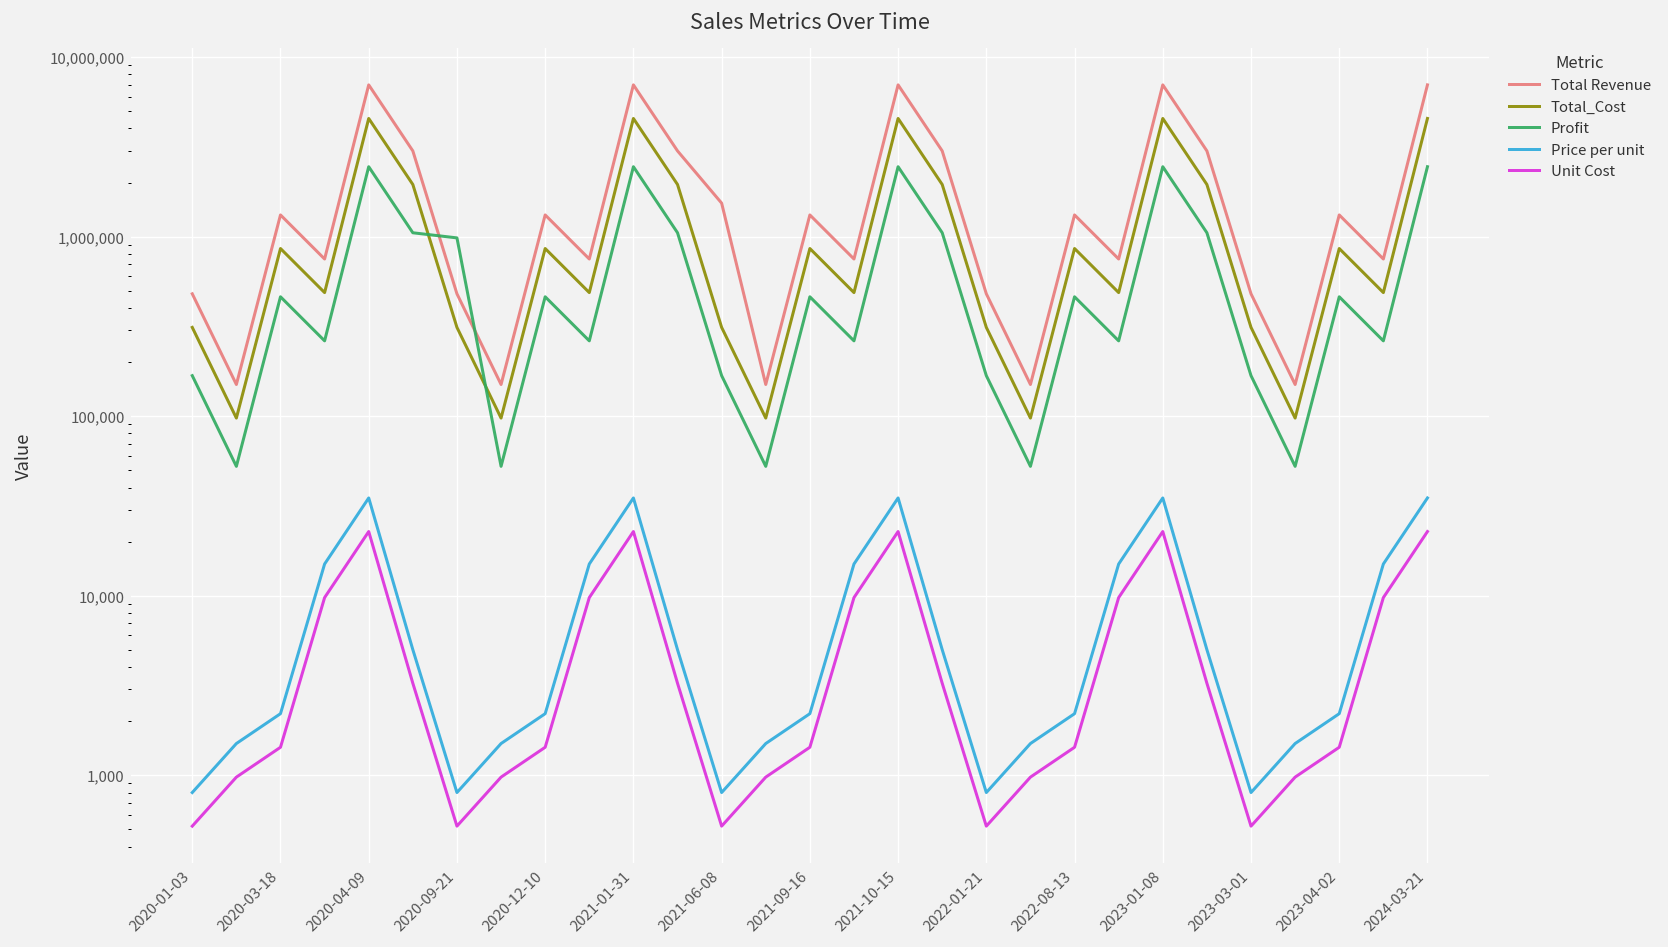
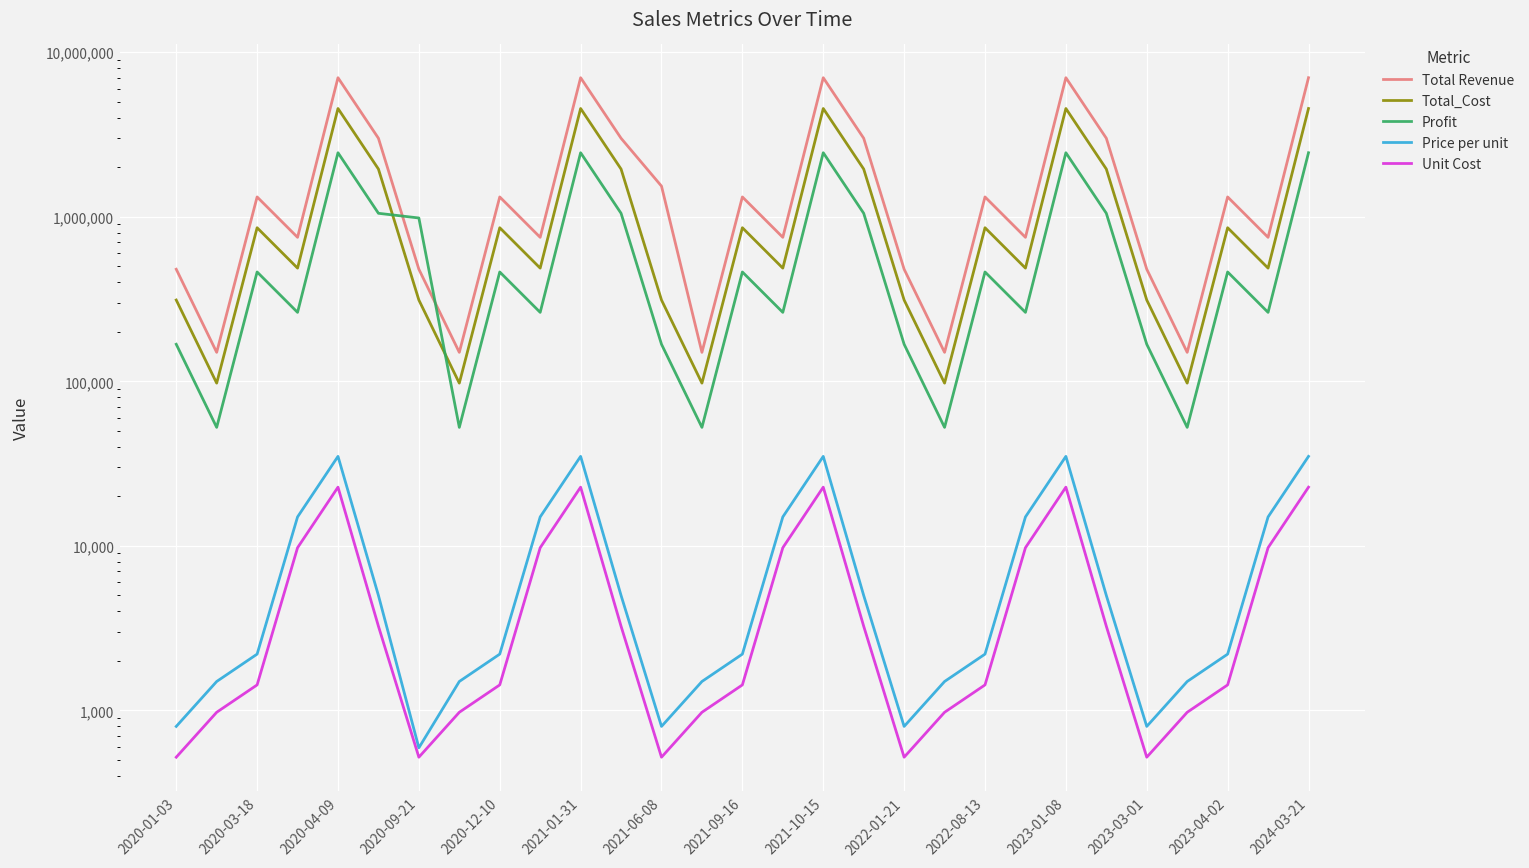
Price per unit, 2020-09-21: 800 -> 590
